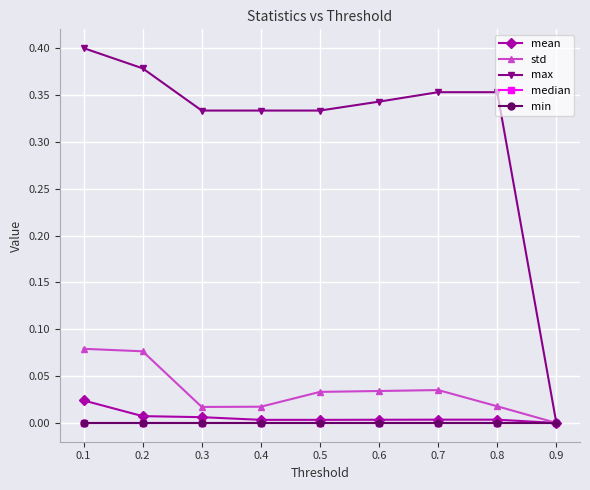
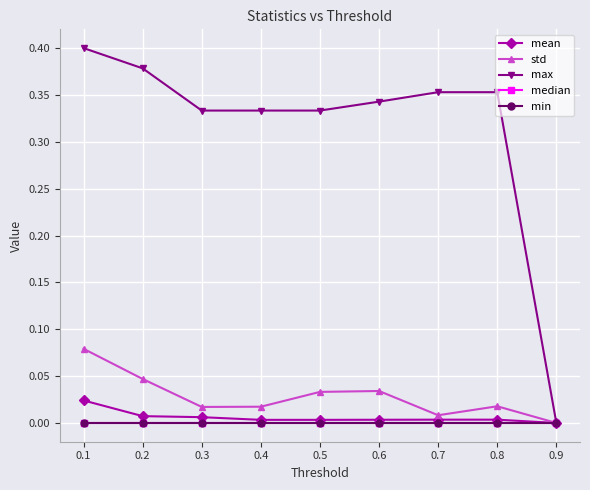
std, 0.2: 0.08 -> 0.05
std, 0.7: 0.04 -> 0.01
